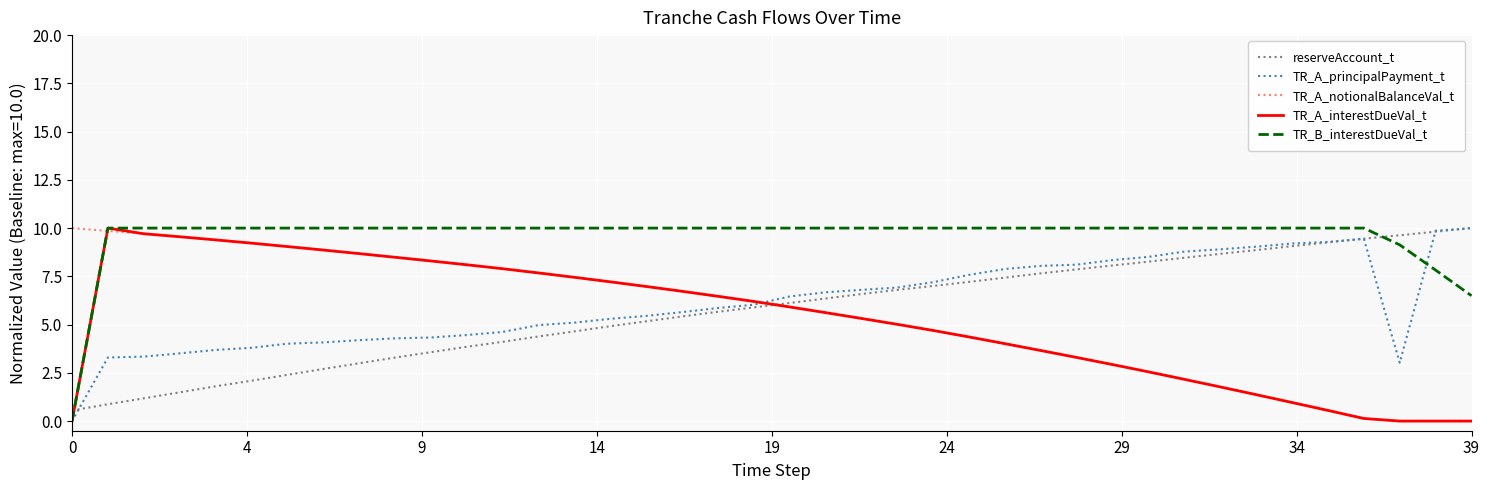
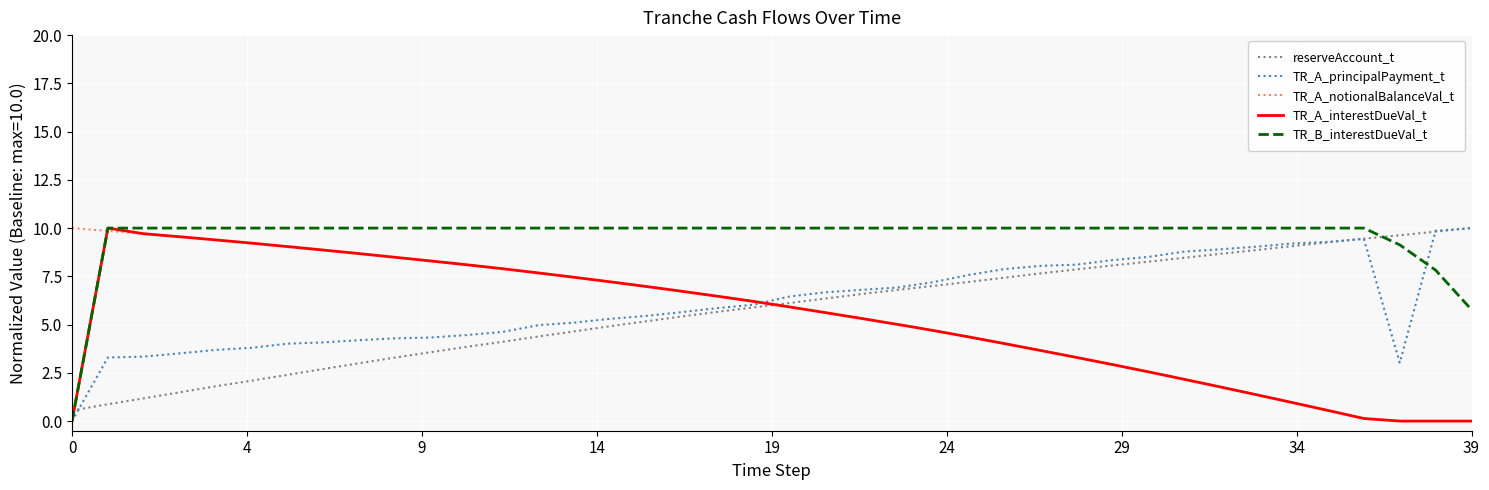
TR_B_interestDueVal_t, 39: 6.5 -> 5.8
